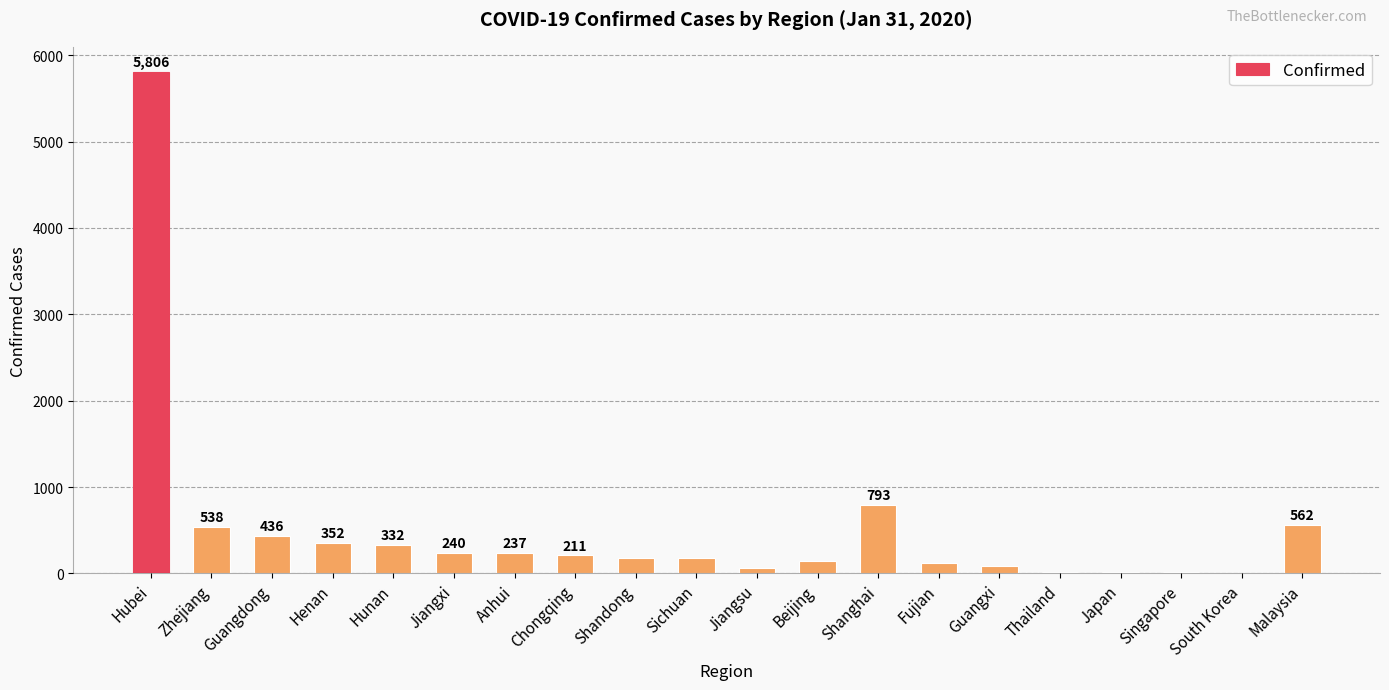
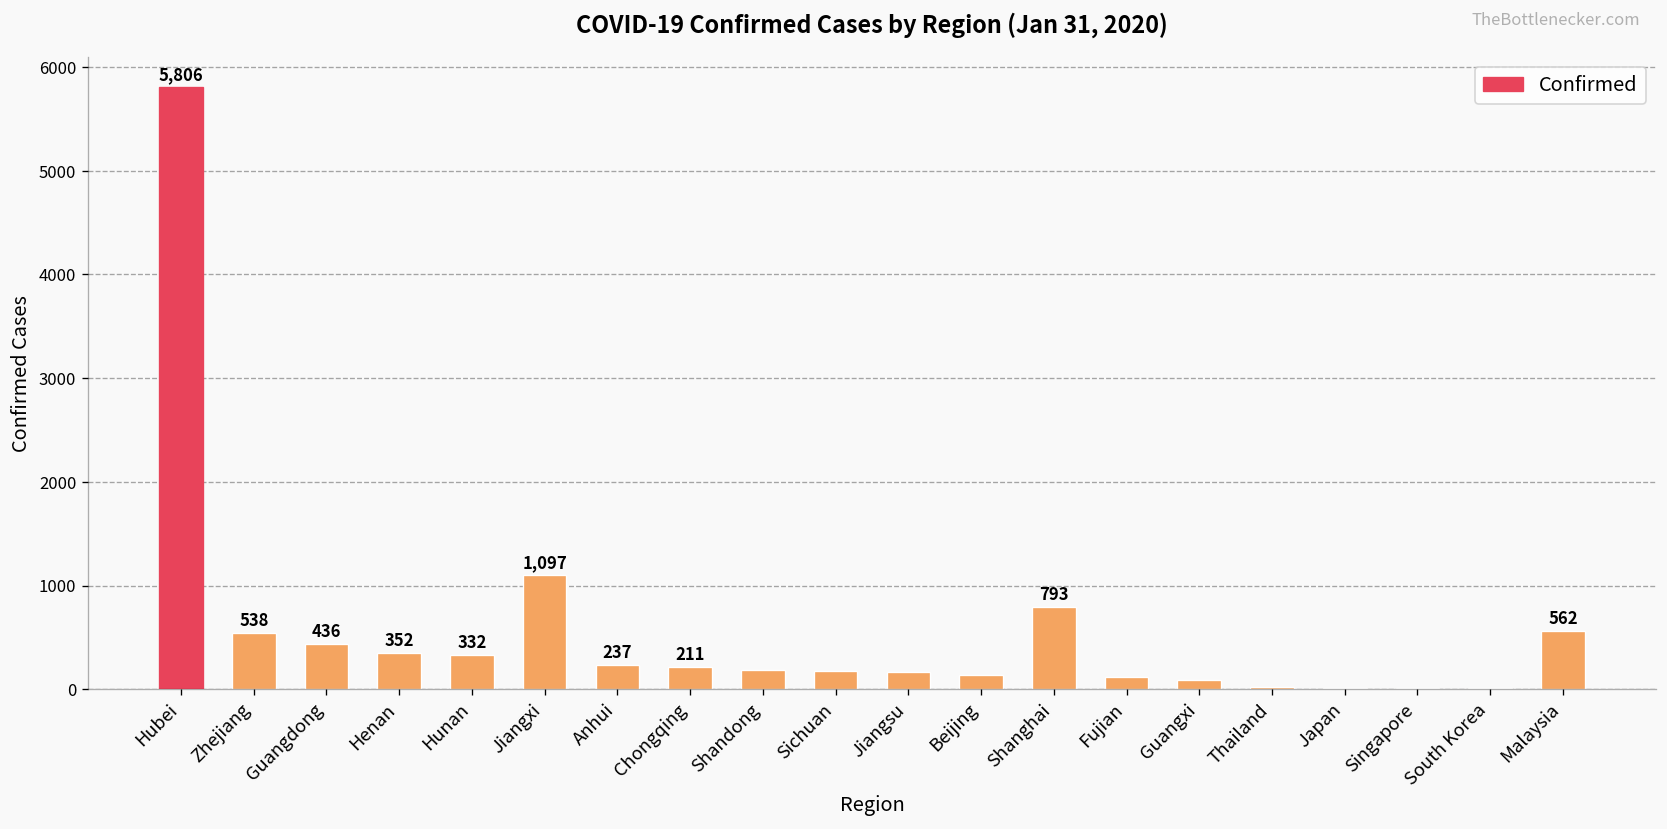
Jiangxi: 240 -> 1,097
Jiangsu: 100 -> 200
